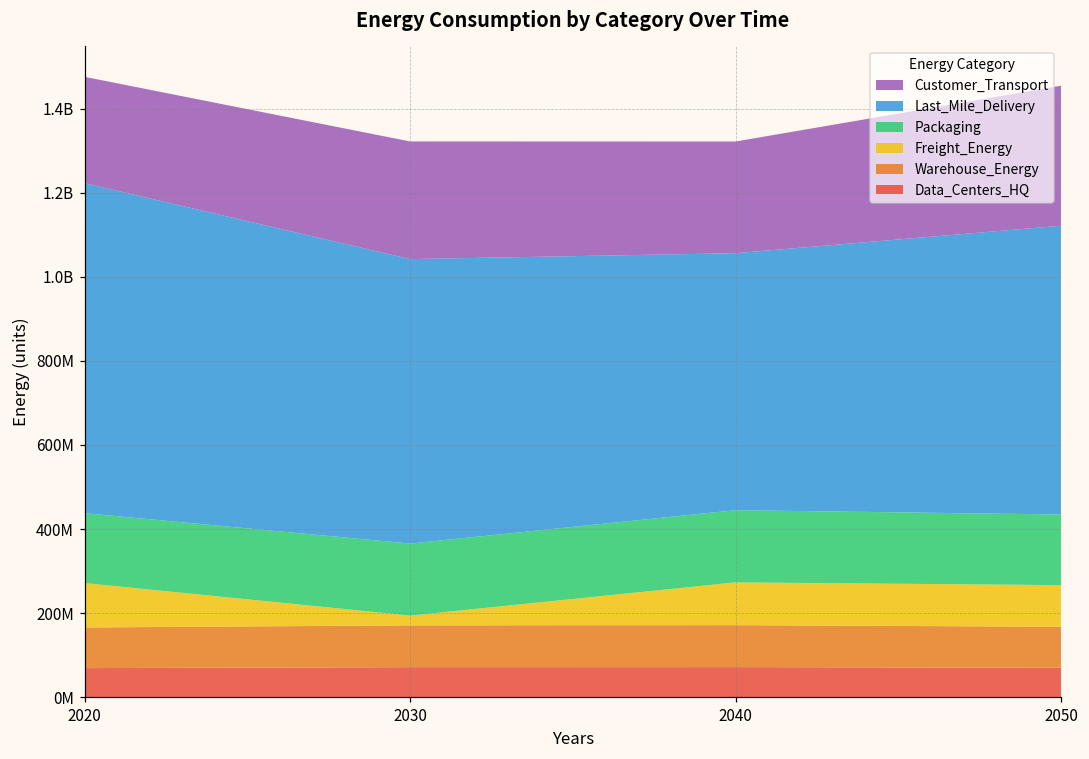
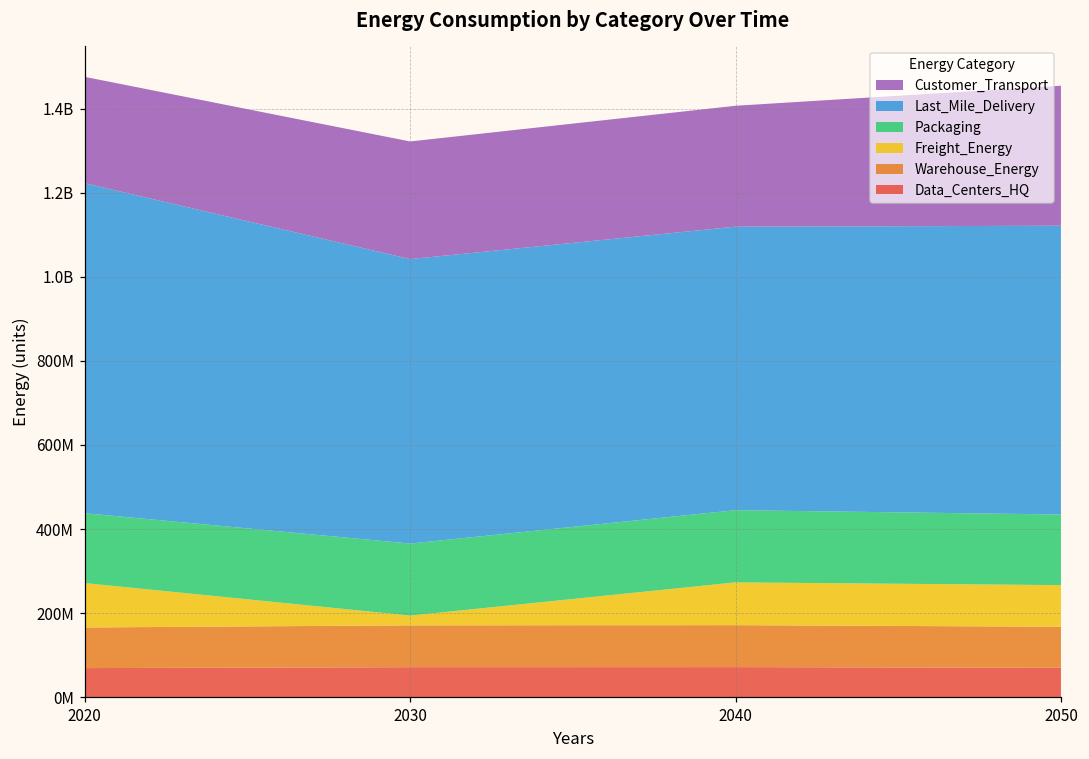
Last_Mile_Delivery, 2040: 610000000 -> 670000000
Customer_Transport, 2040: 270000000 -> 290000000
